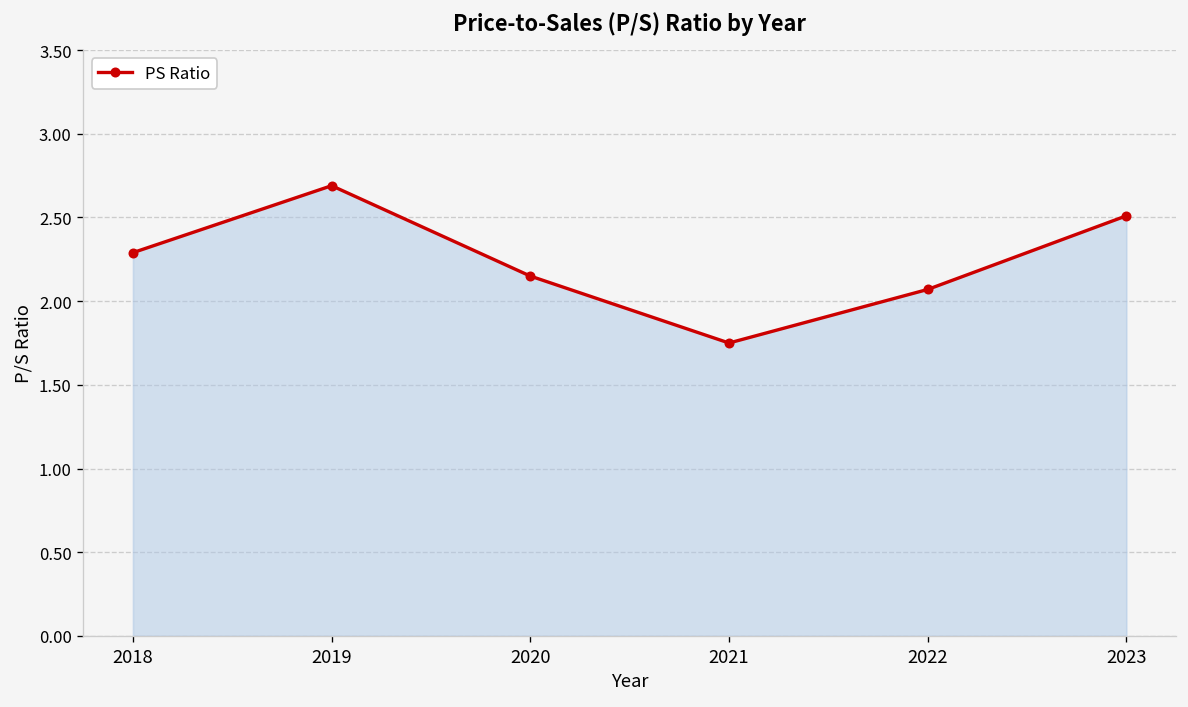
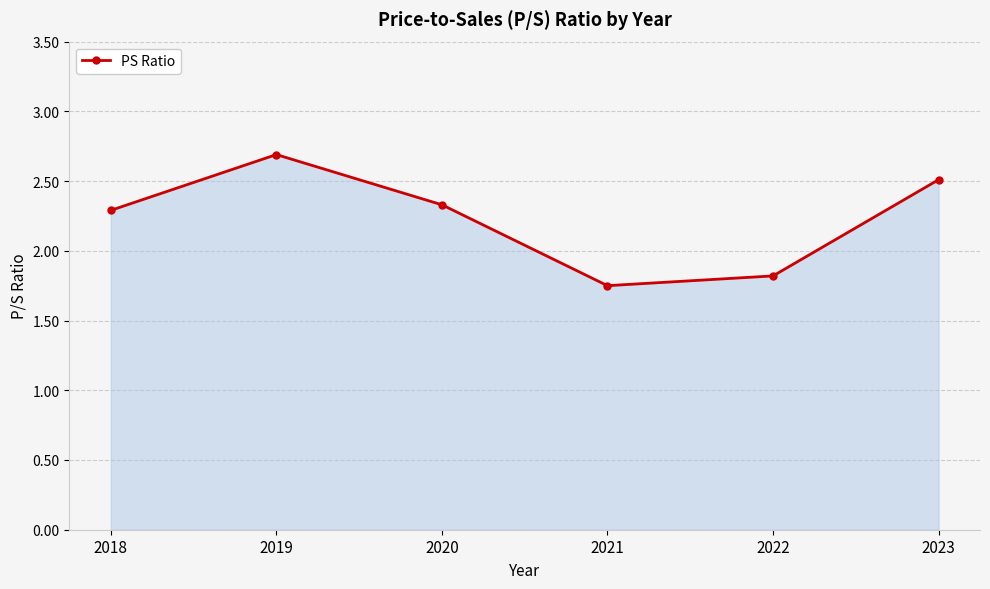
2020: 2.15 -> 2.33
2022: 2.07 -> 1.82
